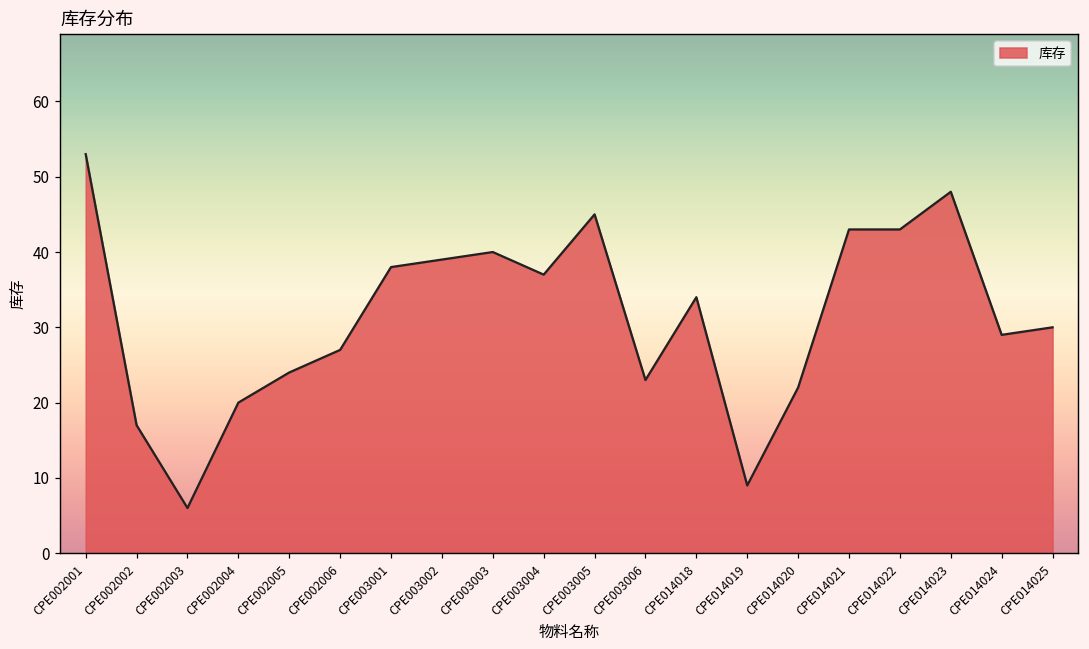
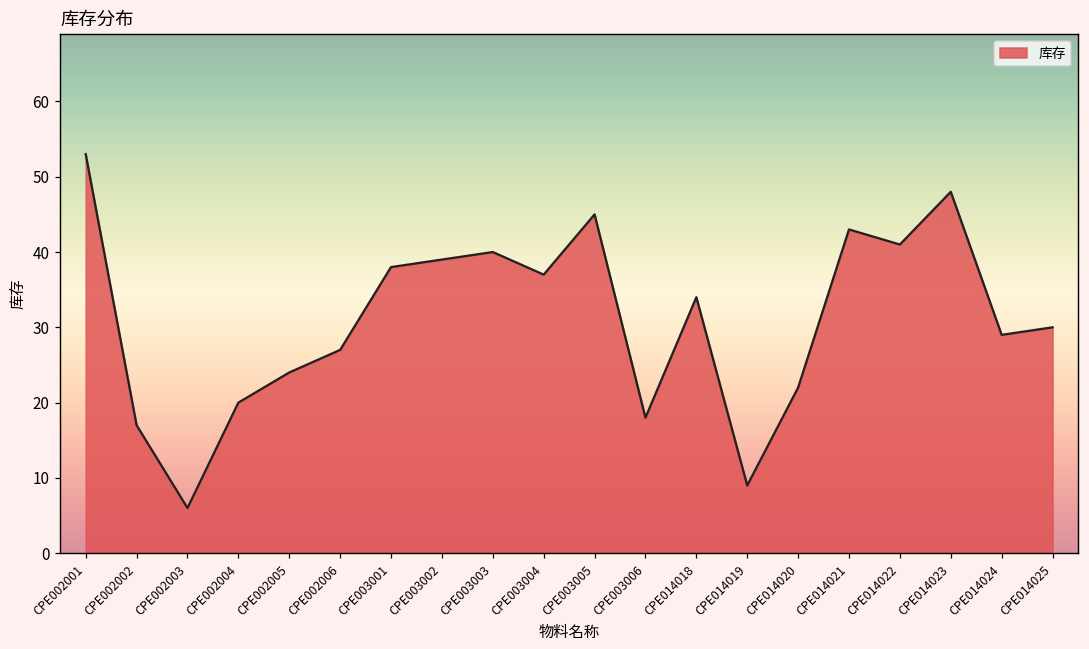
CPE003006: 23 -> 18
CPE014022: 43 -> 41
